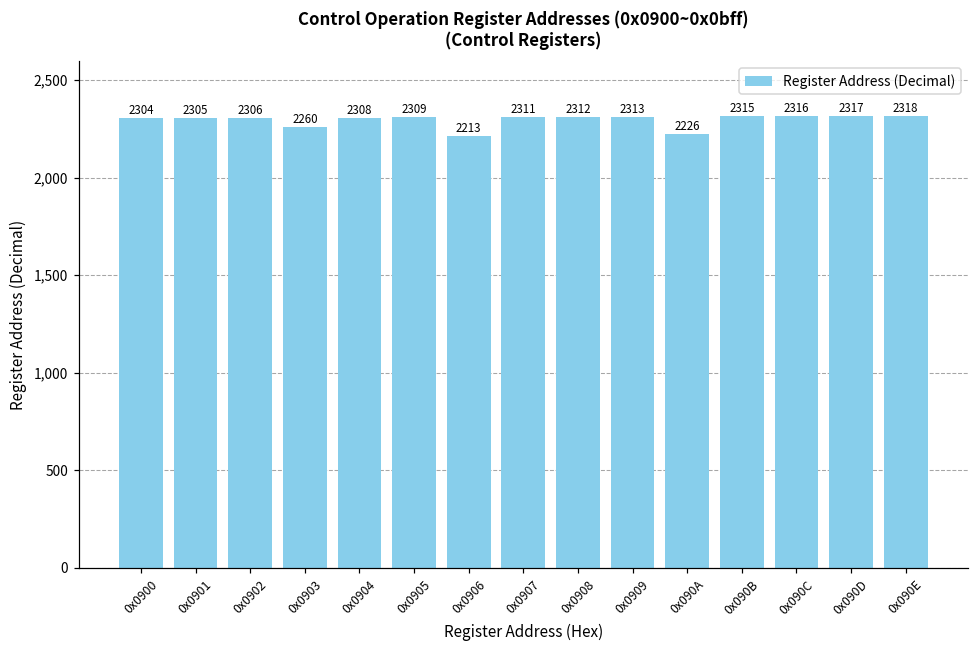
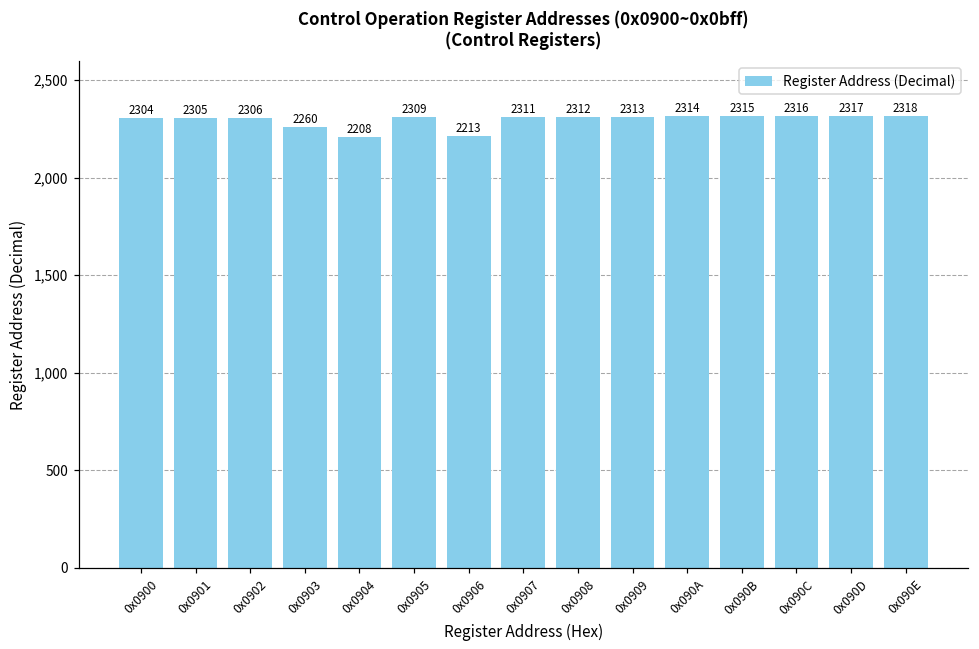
0x0904: 2308 -> 2208
0x090A: 2226 -> 2314
